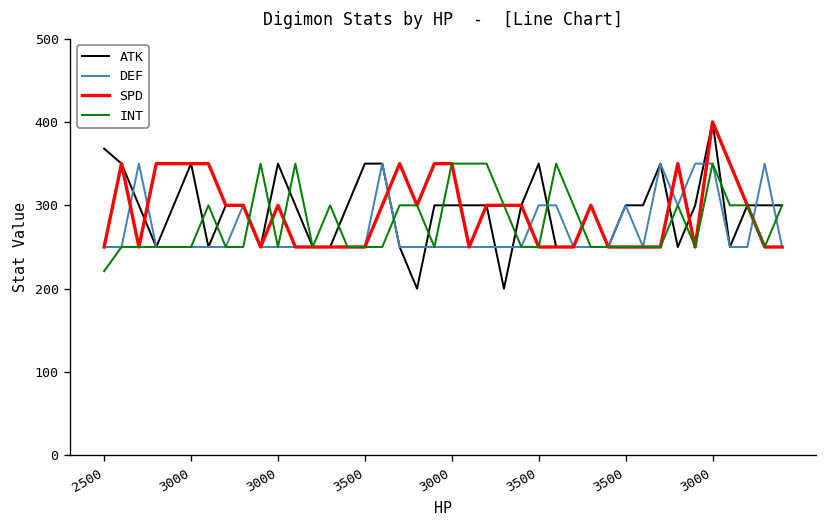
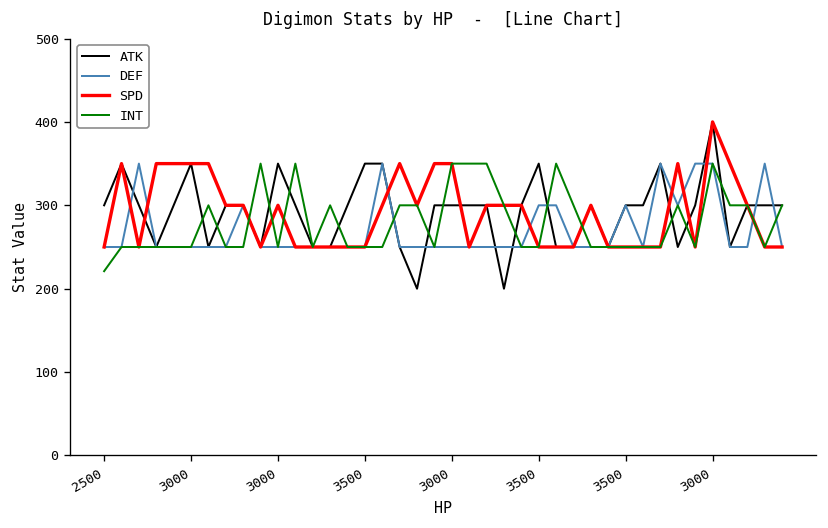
ATK, 2500: 370 -> 300
